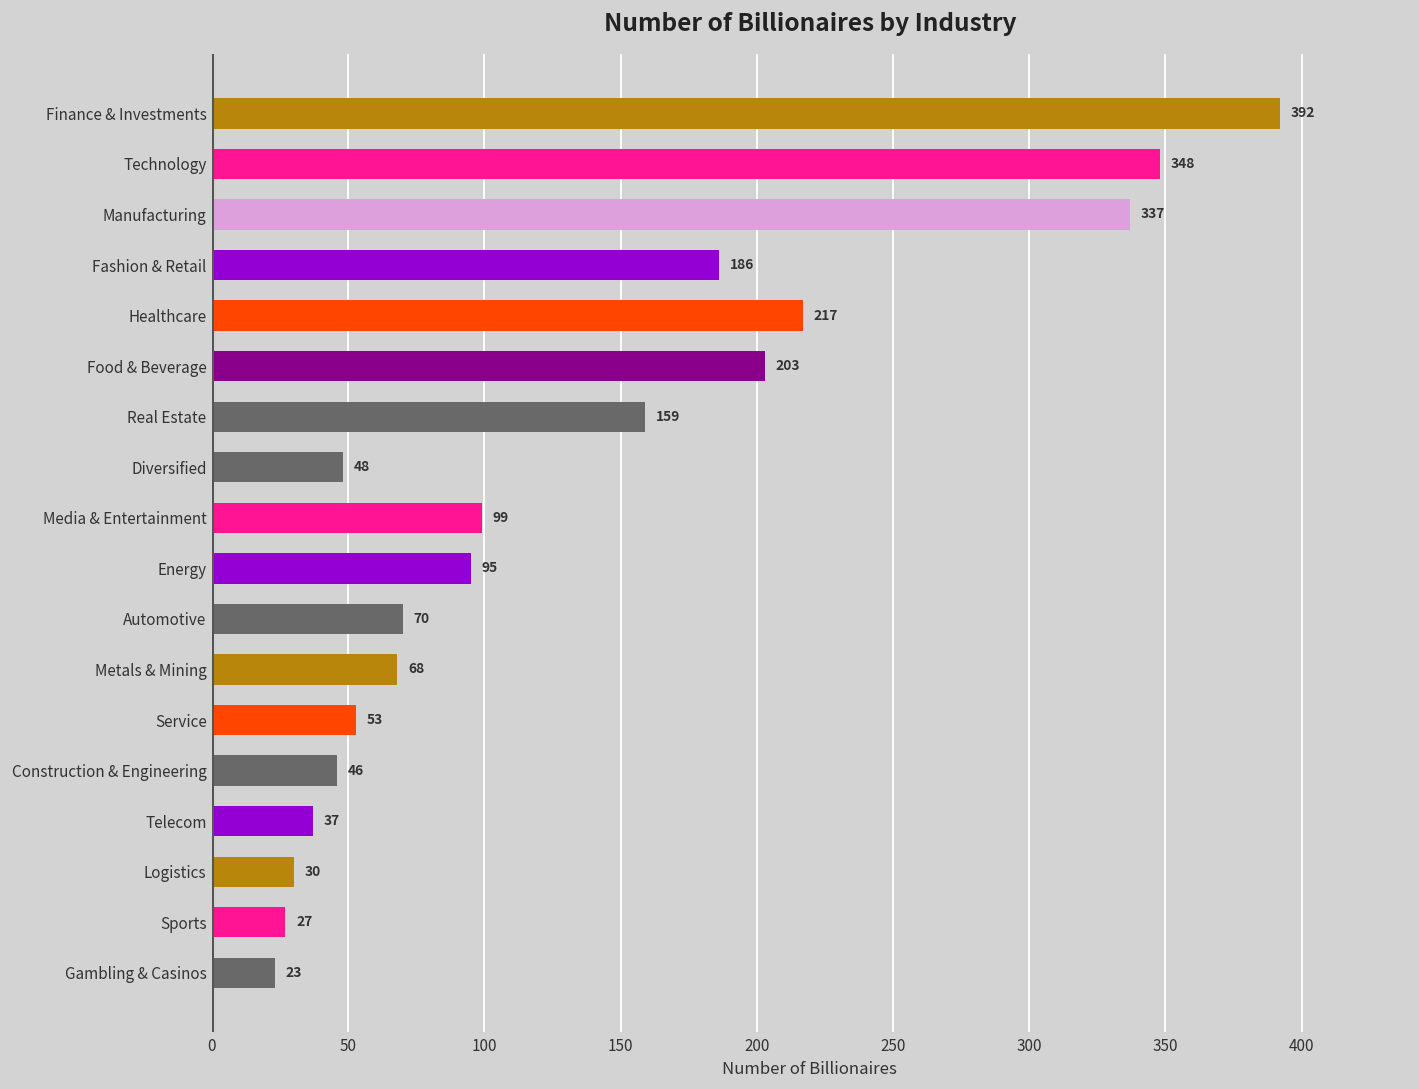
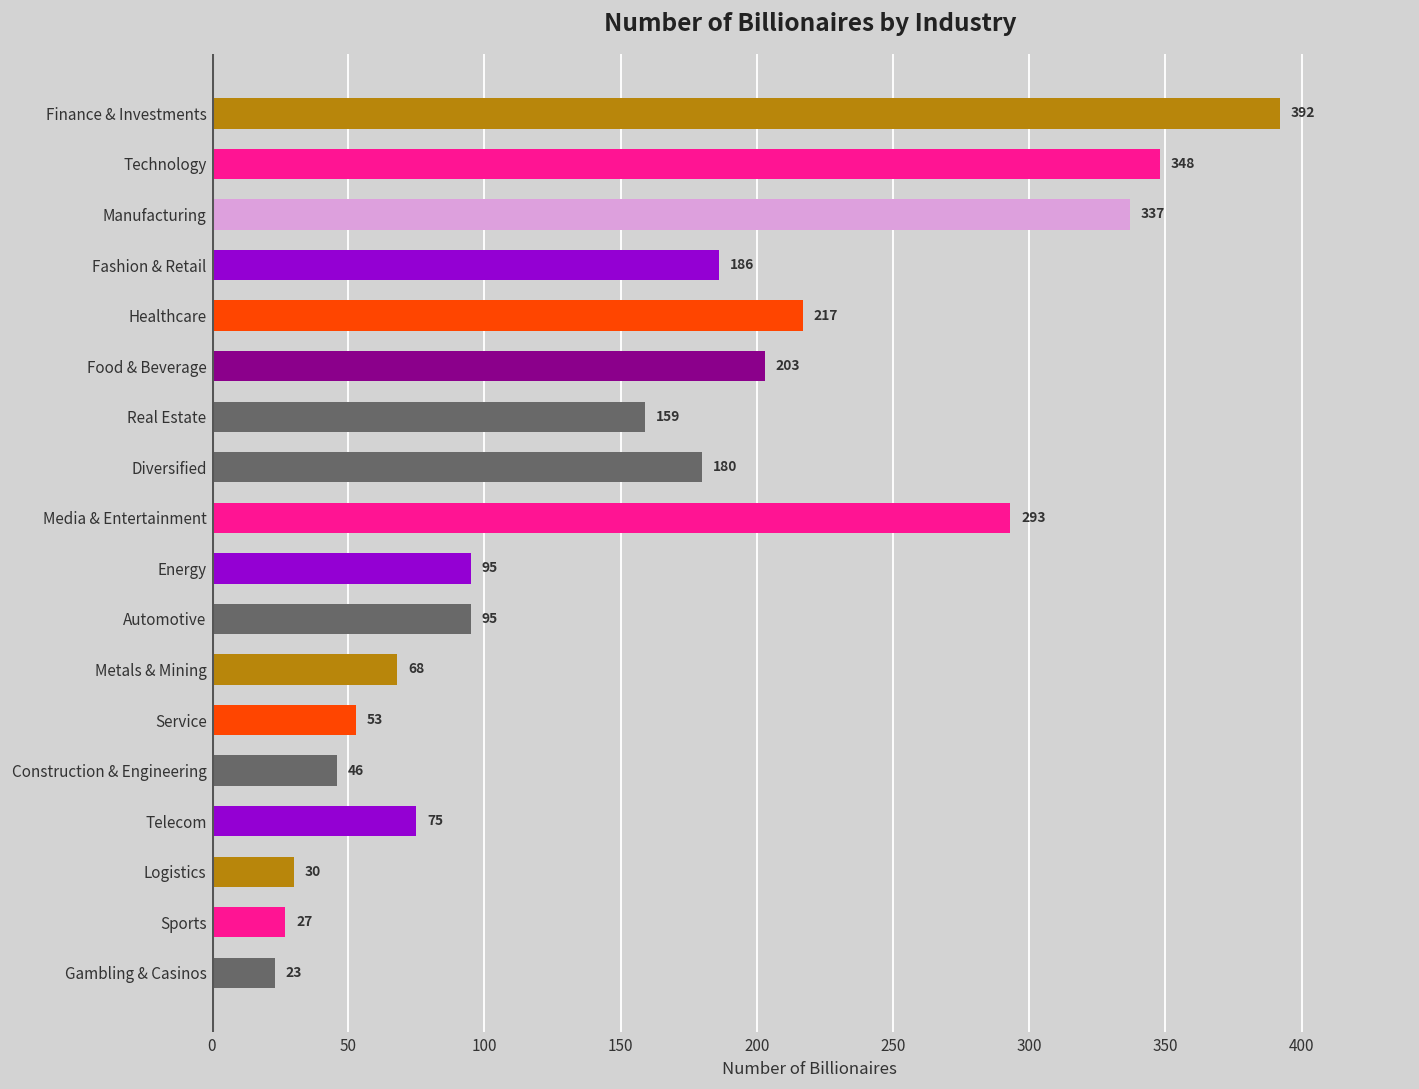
Diversified: 48 -> 180
Media & Entertainment: 99 -> 293
Automotive: 70 -> 95
Telecom: 37 -> 75
